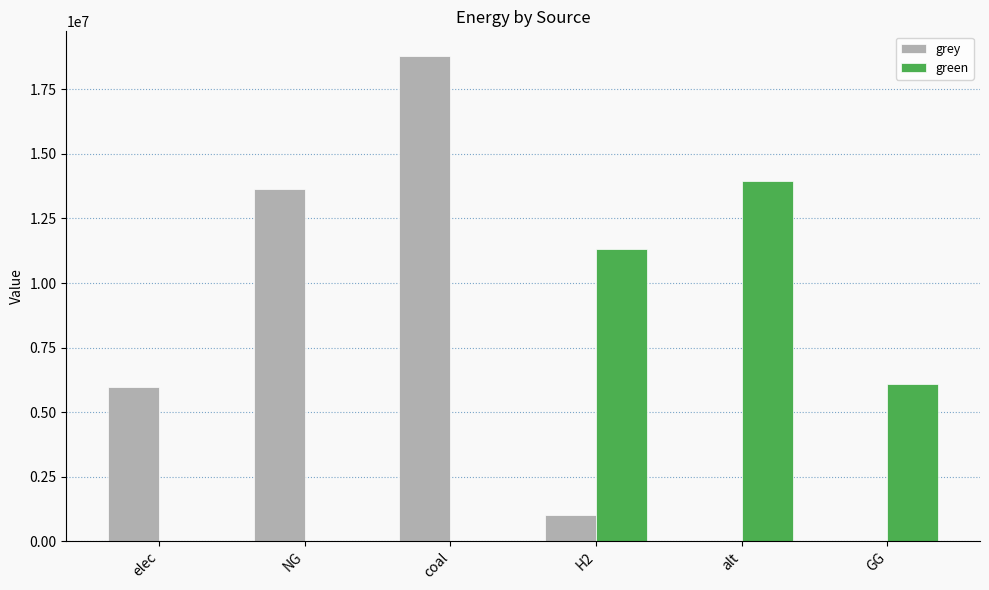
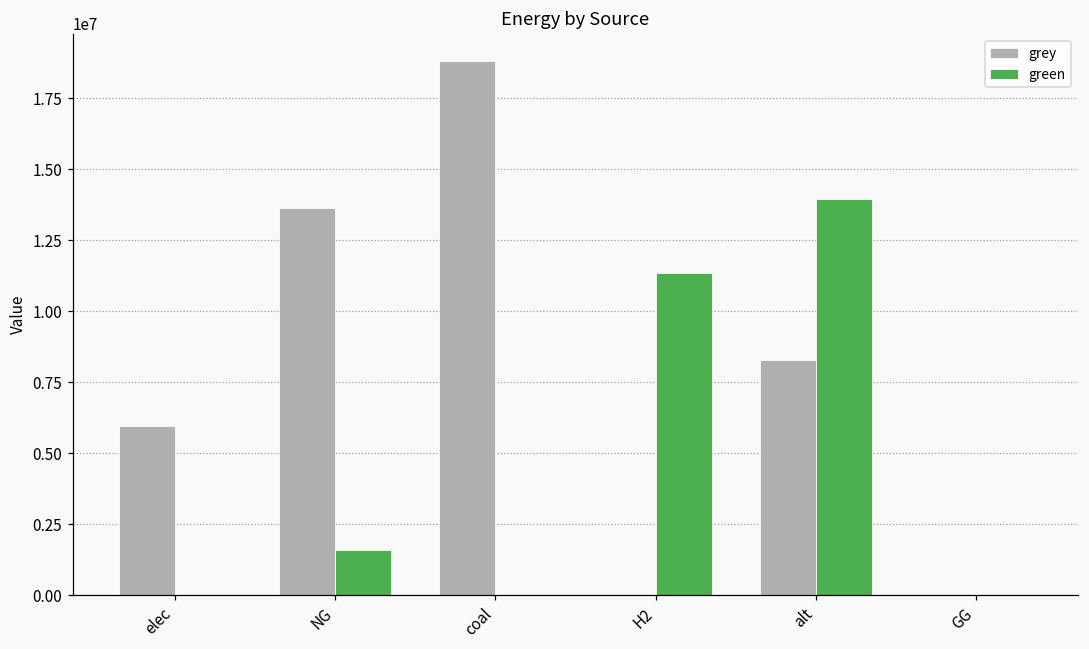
green, NG: 0 -> 1600000
grey, H2: 1000000 -> 0
grey, alt: 0 -> 8300000
green, GG: 6100000 -> 0
